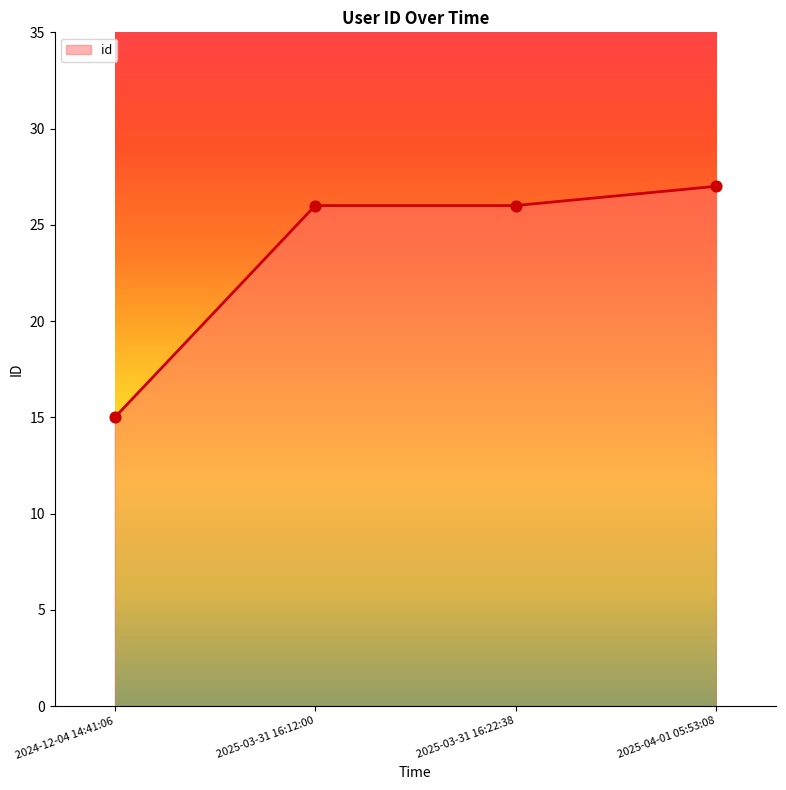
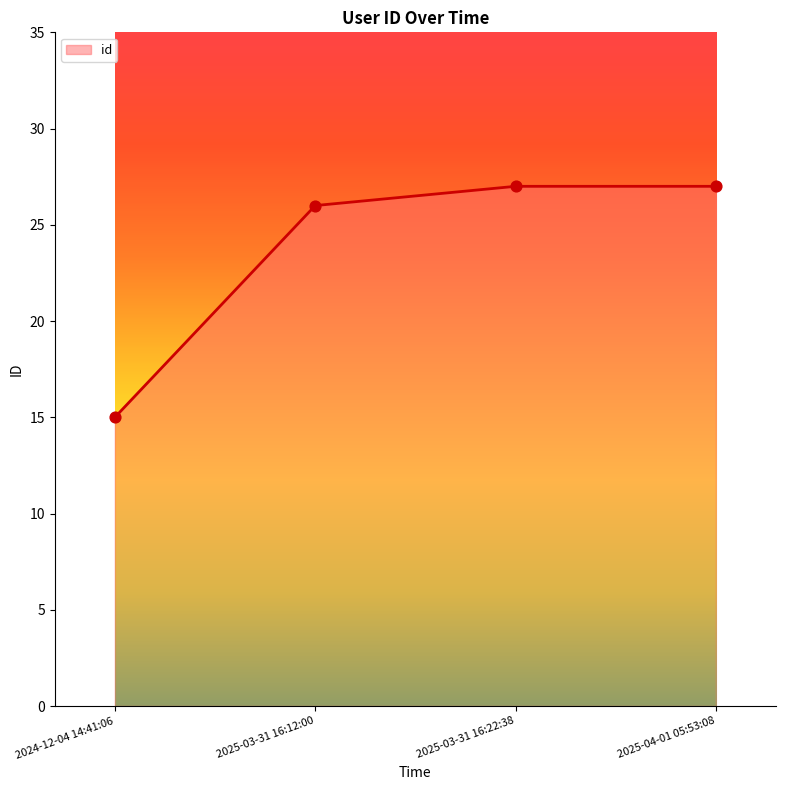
2025-03-31 16:22:38: 26 -> 27
